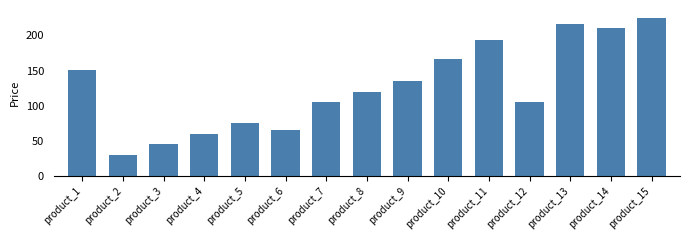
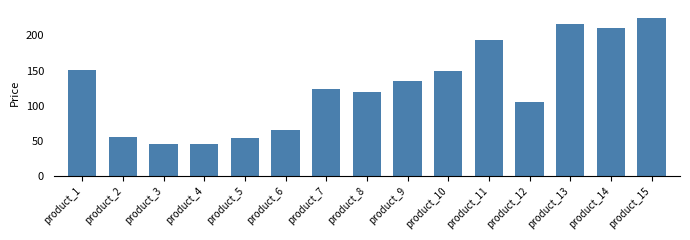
product_2: 30 -> 60
product_4: 60 -> 50
product_5: 80 -> 50
product_7: 110 -> 120
product_10: 170 -> 150
